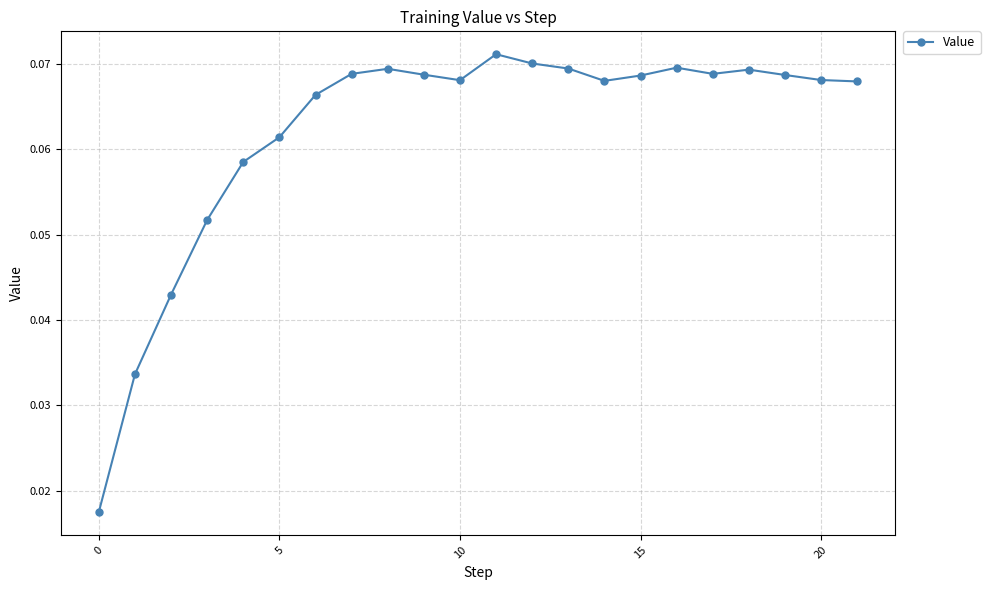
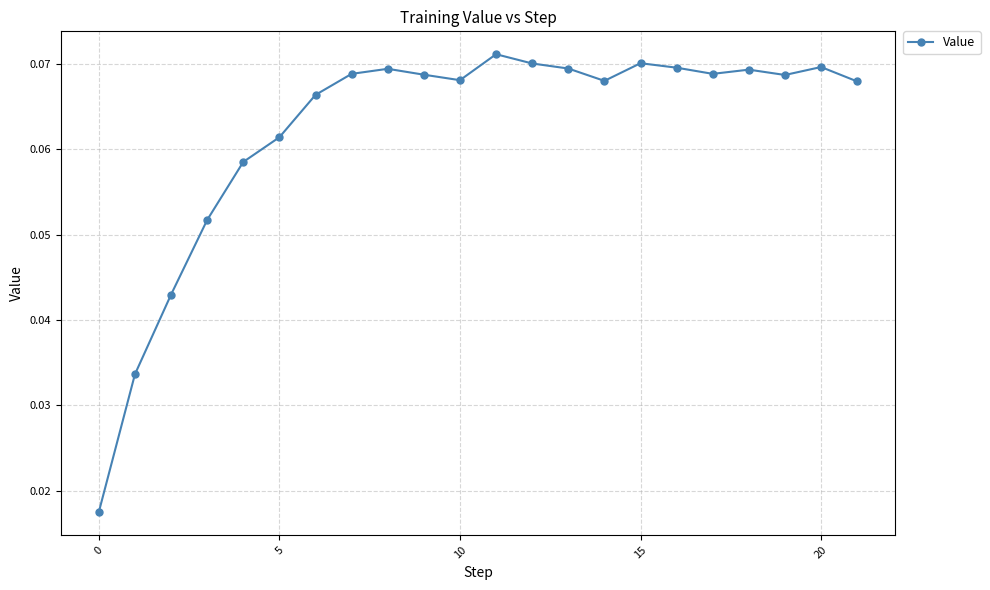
15: 0.069 -> 0.070
20: 0.068 -> 0.070
